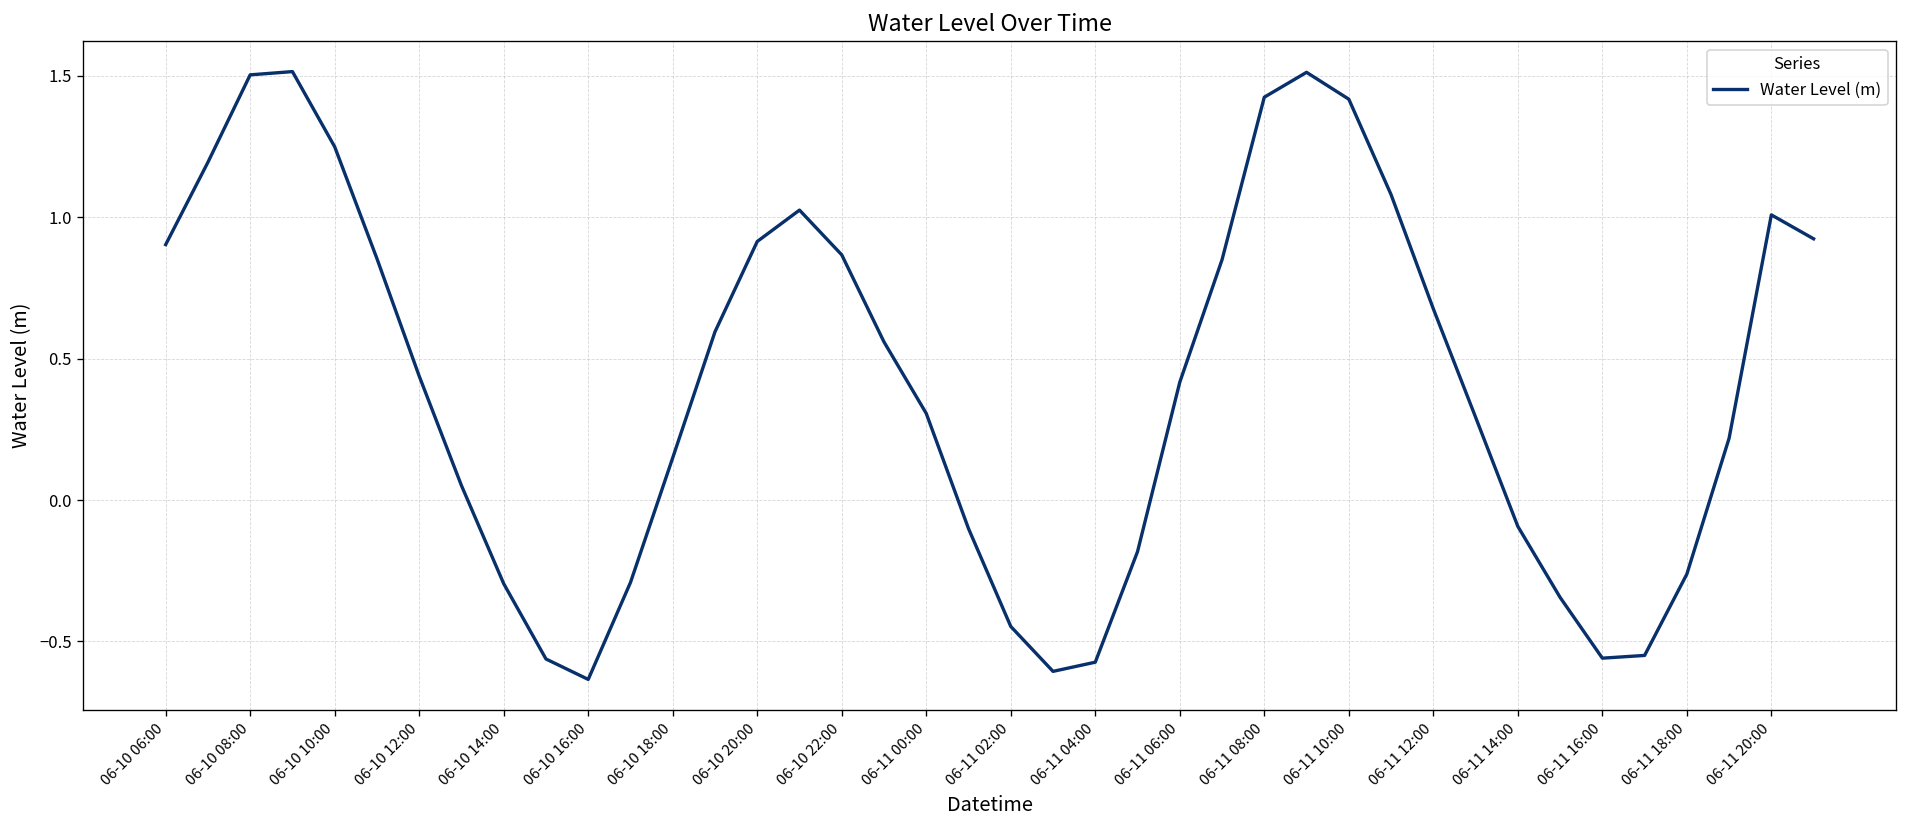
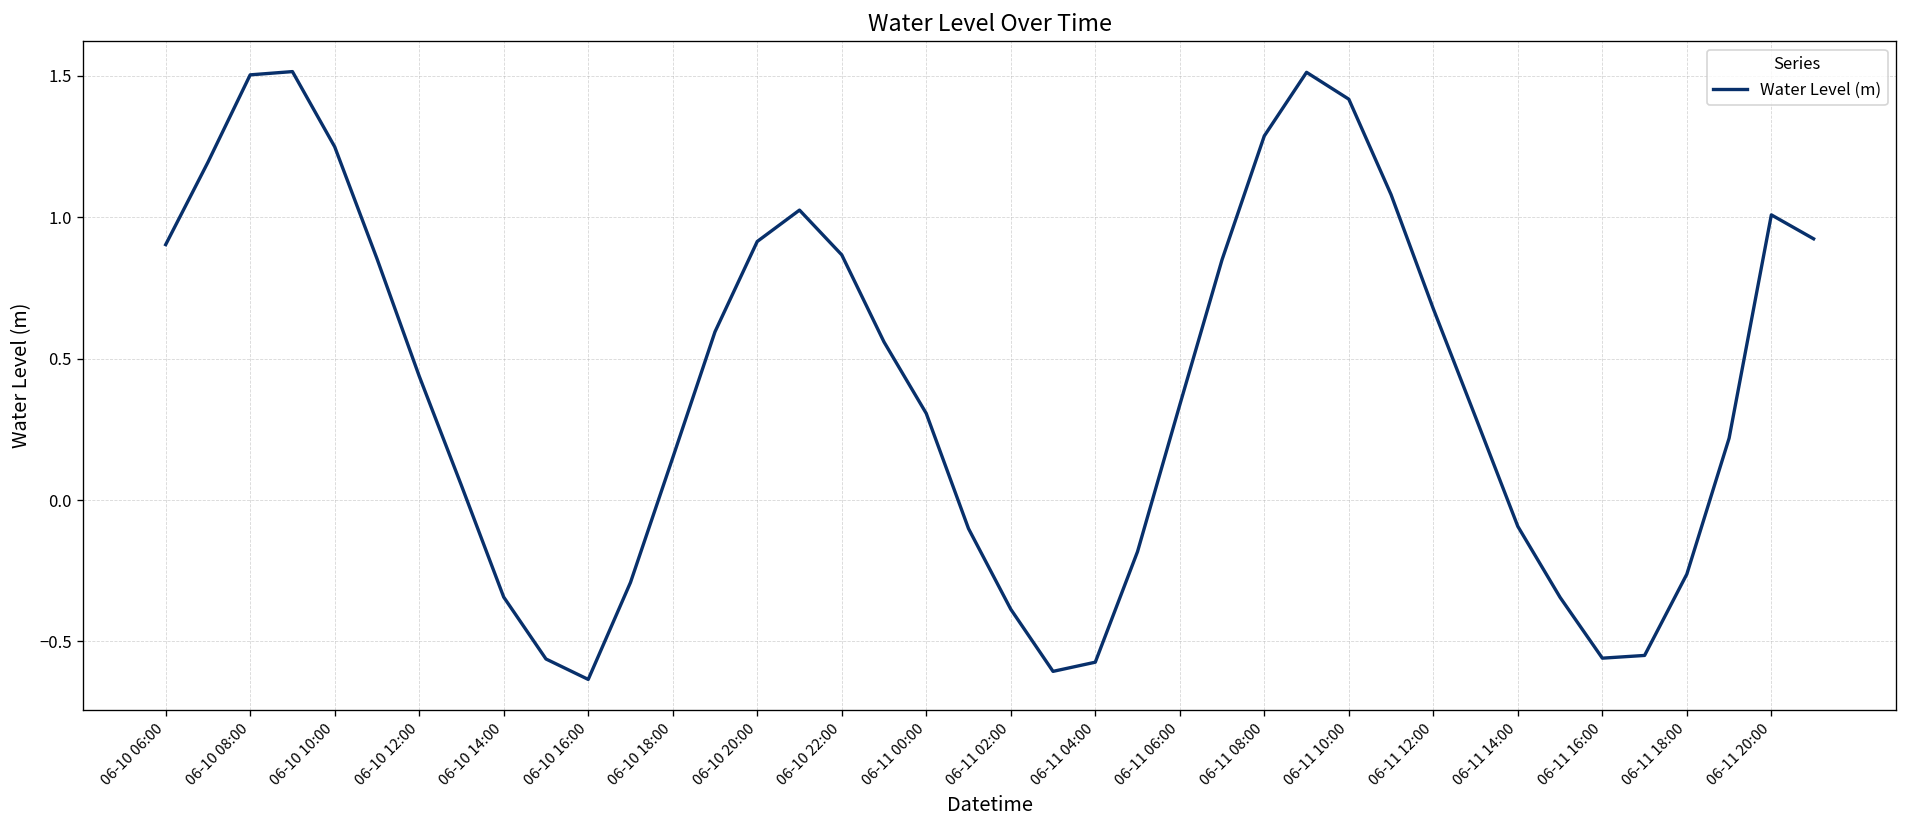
06-10 14:00: -0.30 -> -0.34
06-11 02:00: -0.45 -> -0.39
06-11 06:00: 0.42 -> 0.34
06-11 08:00: 1.42 -> 1.29
